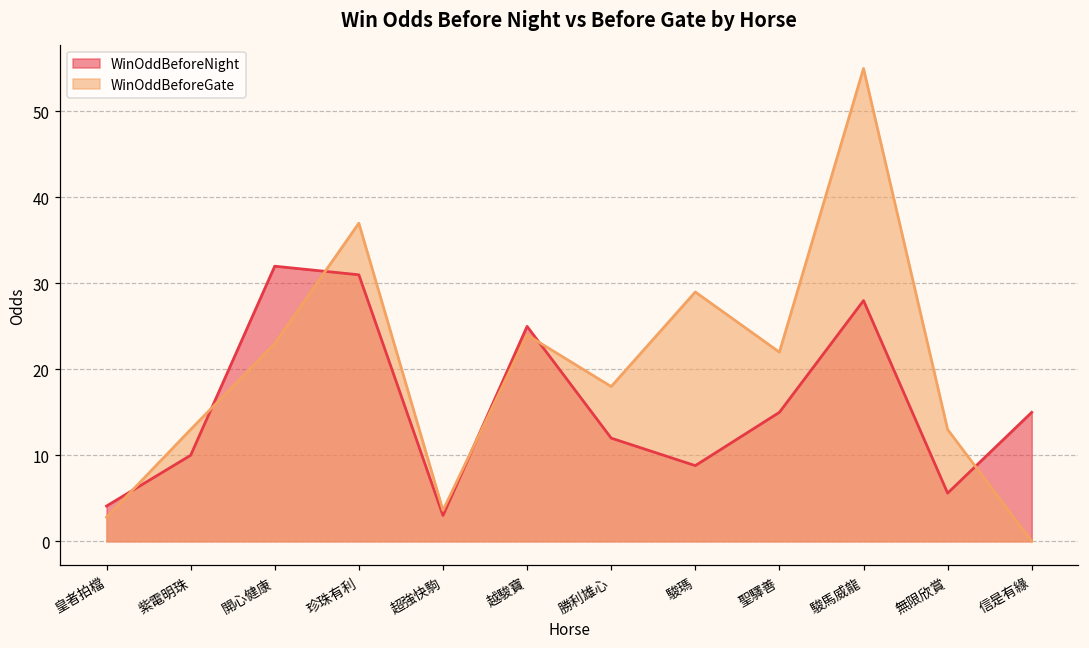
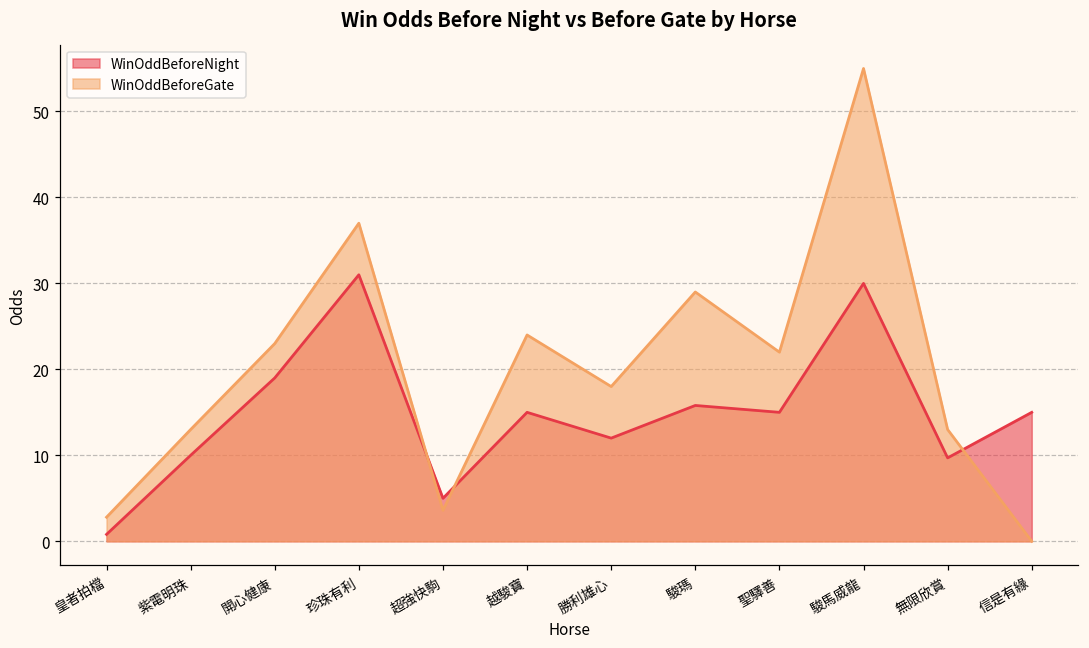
WinOddBeforeNight, 皇者拍檔: 4 -> 1
WinOddBeforeNight, 開心健康: 32 -> 19
WinOddBeforeNight, 超強快駒: 3 -> 5
WinOddBeforeNight, 越駿寶: 25 -> 15
WinOddBeforeNight, 駿瑪: 9 -> 16
WinOddBeforeNight, 駿馬威龍: 28 -> 30
WinOddBeforeNight, 無限欣賞: 6 -> 10
